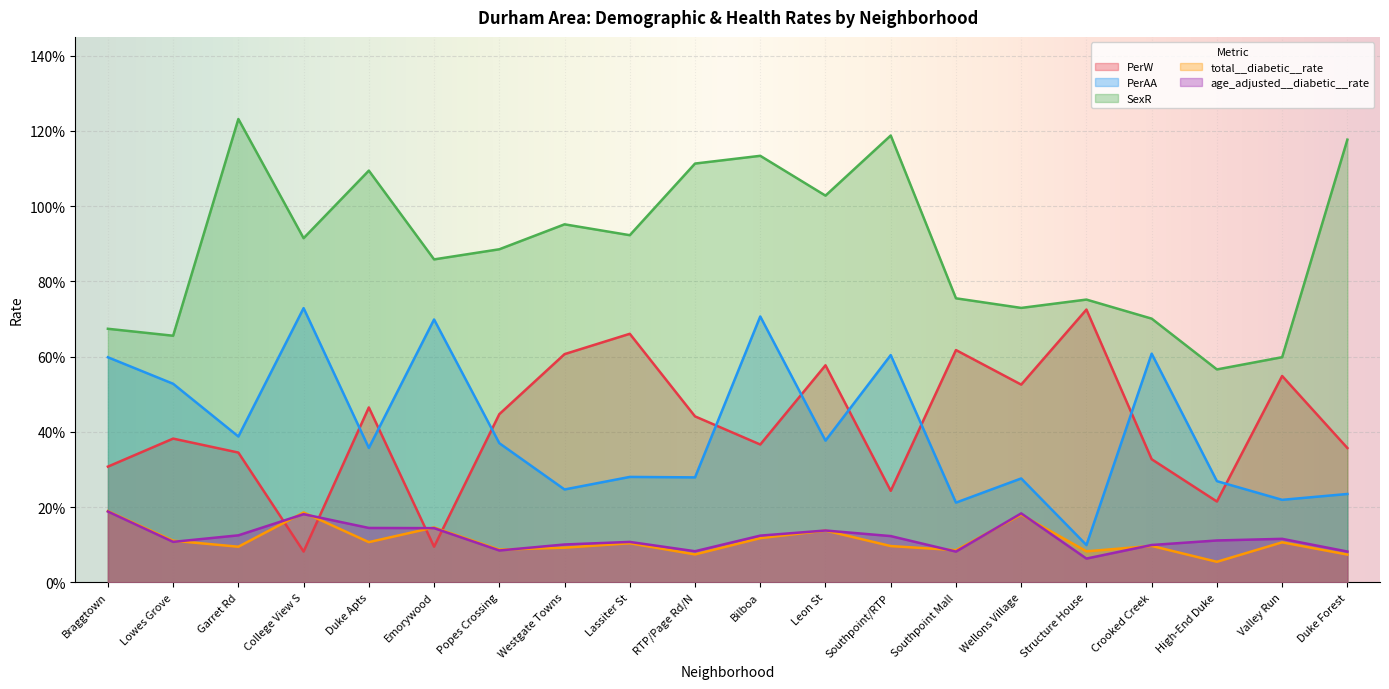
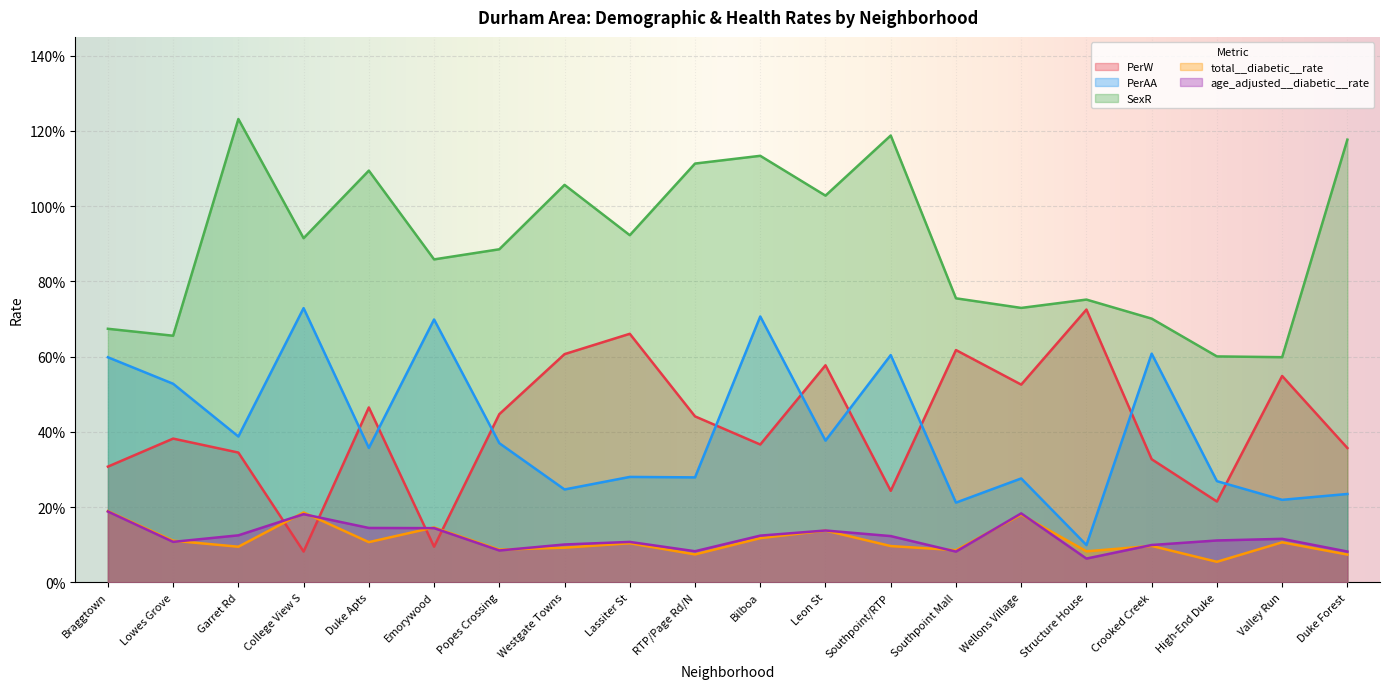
SexR, Westgate Towns: 95% -> 106%
SexR, High-End Duke: 57% -> 60%
